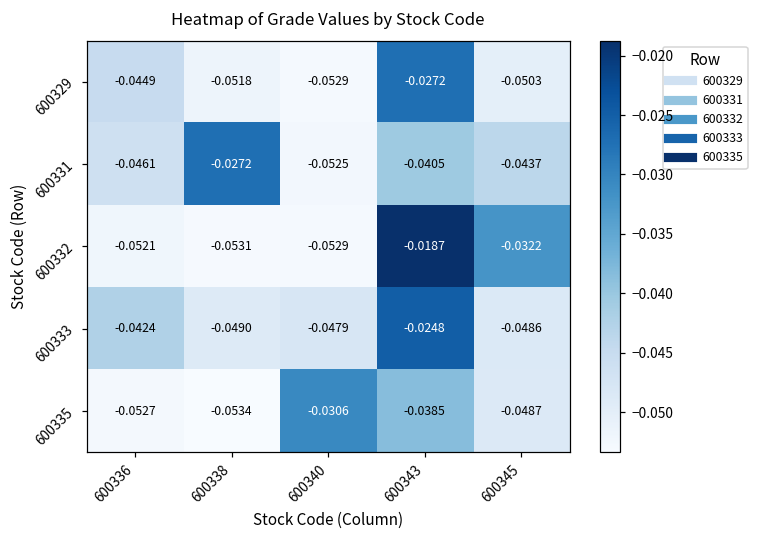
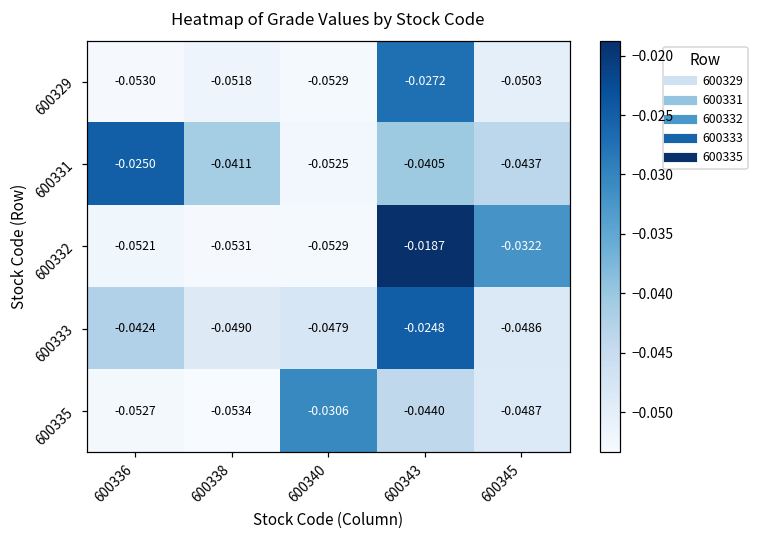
600329, 600336: -0.0449 -> -0.0530
600331, 600336: -0.0461 -> -0.0250
600331, 600338: -0.0272 -> -0.0411
600335, 600343: -0.0385 -> -0.0440
